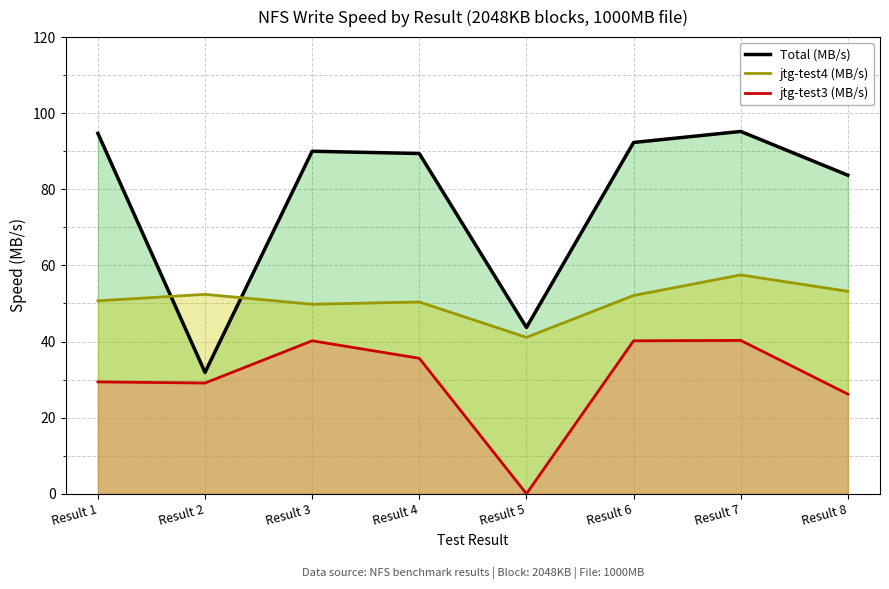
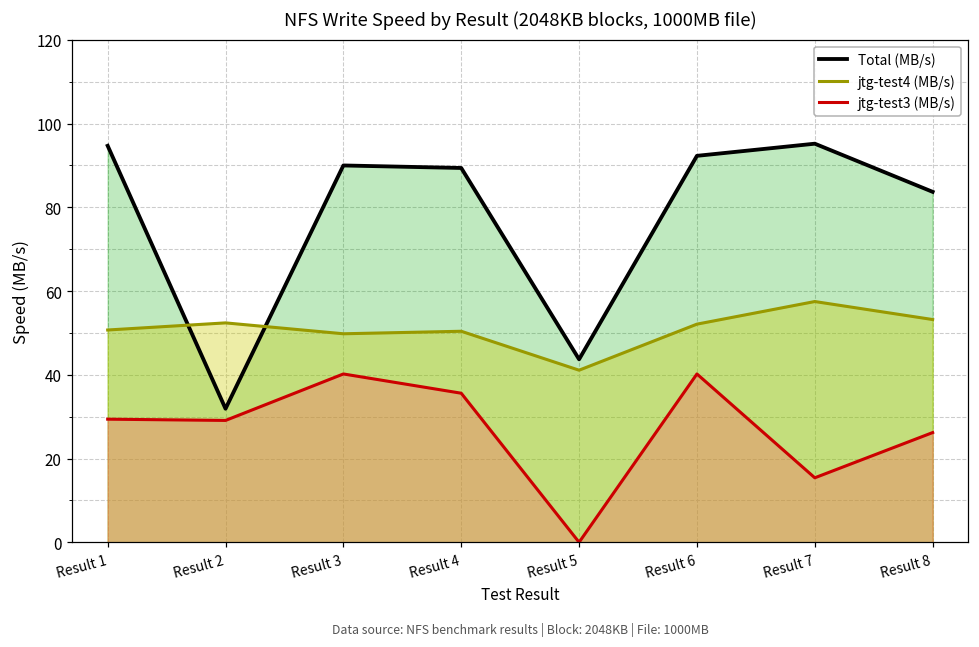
jtg-test3 (MB/s), Result 7: 40 -> 15
